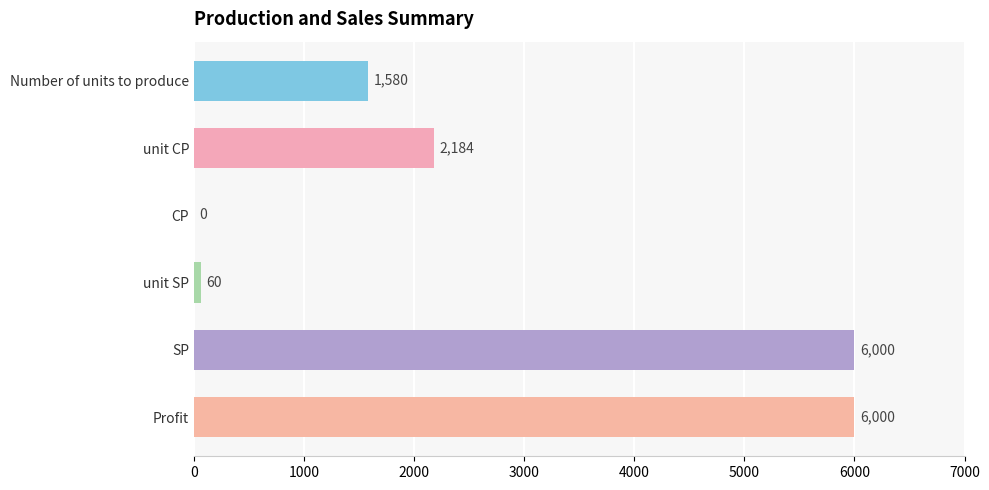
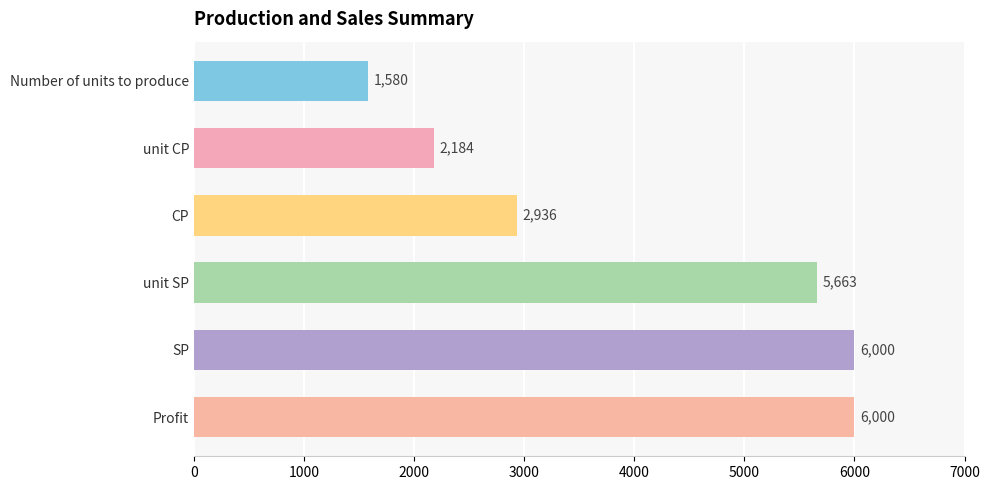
CP: 0 -> 2,936
unit SP: 60 -> 5,663
